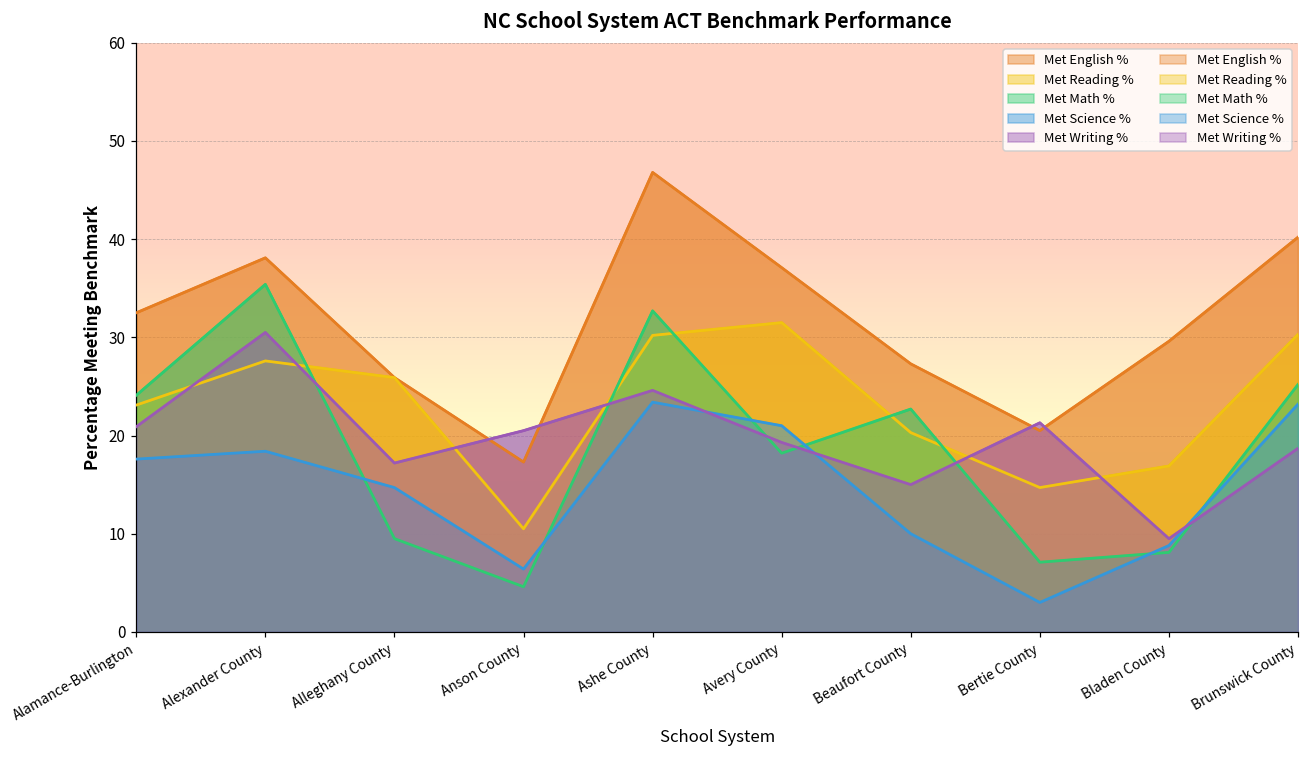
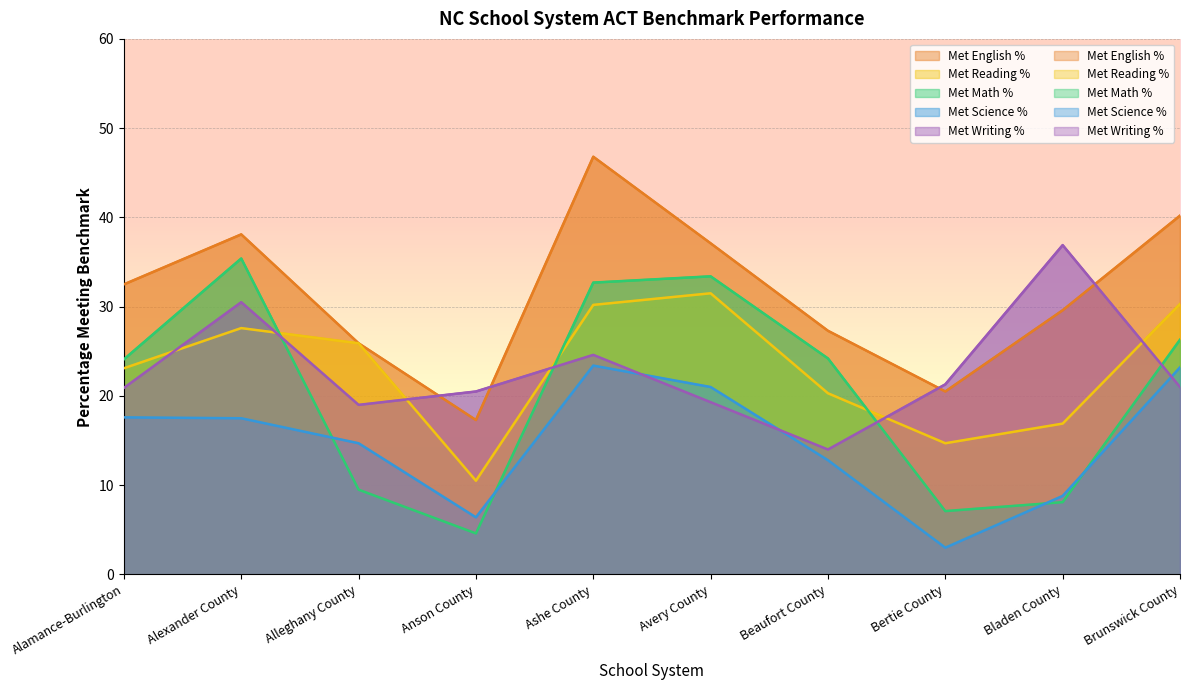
Met Science %, Alexander County: 18.4 -> 17.5
Met Writing %, Alleghany County: 17 -> 19
Met Math %, Avery County: 18 -> 33
Met Math %, Beaufort County: 23 -> 24
Met Science %, Beaufort County: 10 -> 13
Met Writing %, Beaufort County: 15 -> 14
Met Writing %, Bladen County: 10 -> 37
Met Math %, Brunswick County: 25 -> 26
Met Writing %, Brunswick County: 19 -> 21
